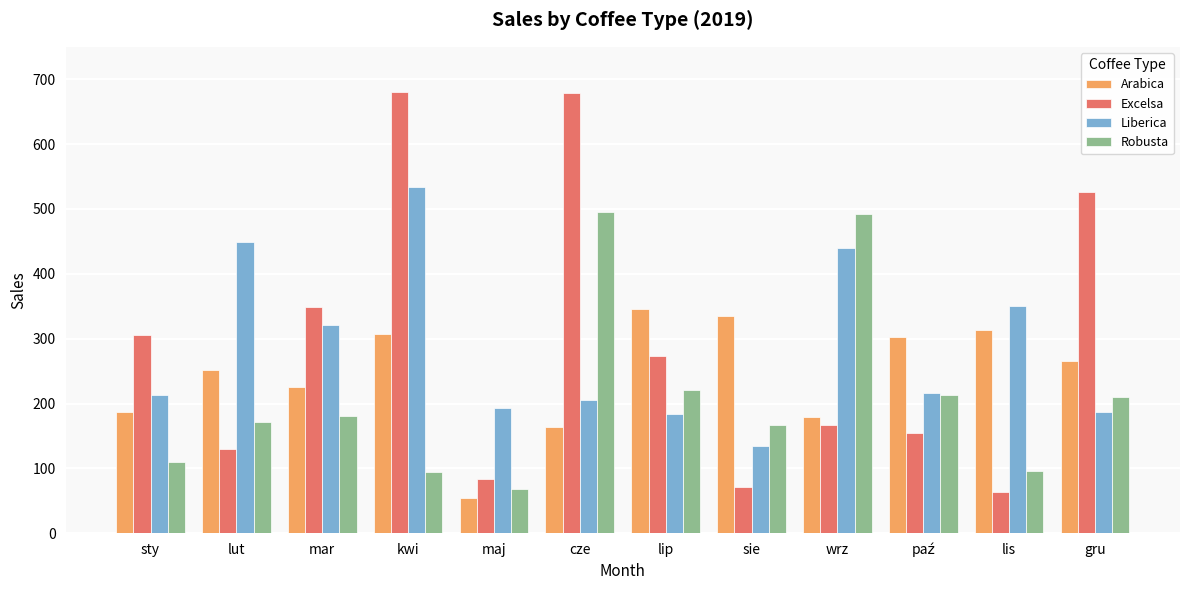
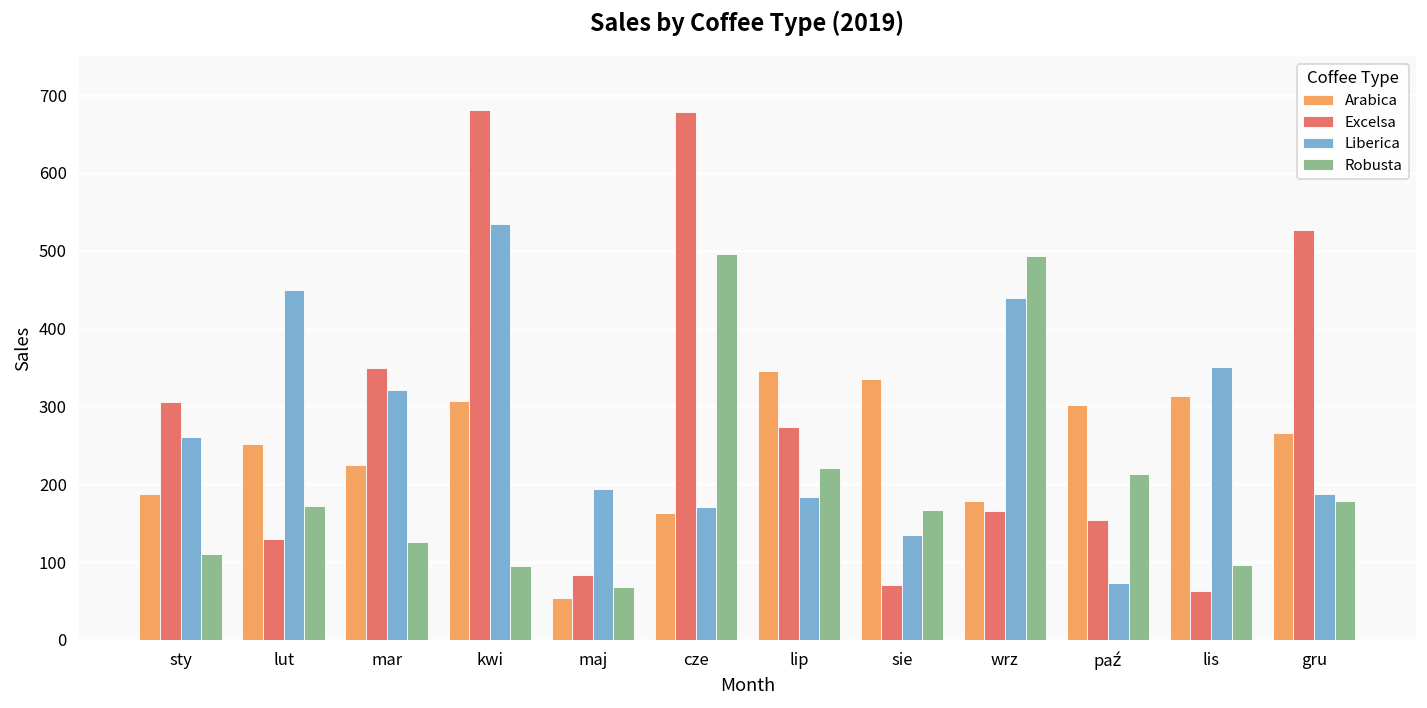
Liberica, sty: 210 -> 260
Robusta, mar: 180 -> 130
Liberica, cze: 210 -> 170
Liberica, paź: 220 -> 70
Robusta, gru: 210 -> 180
